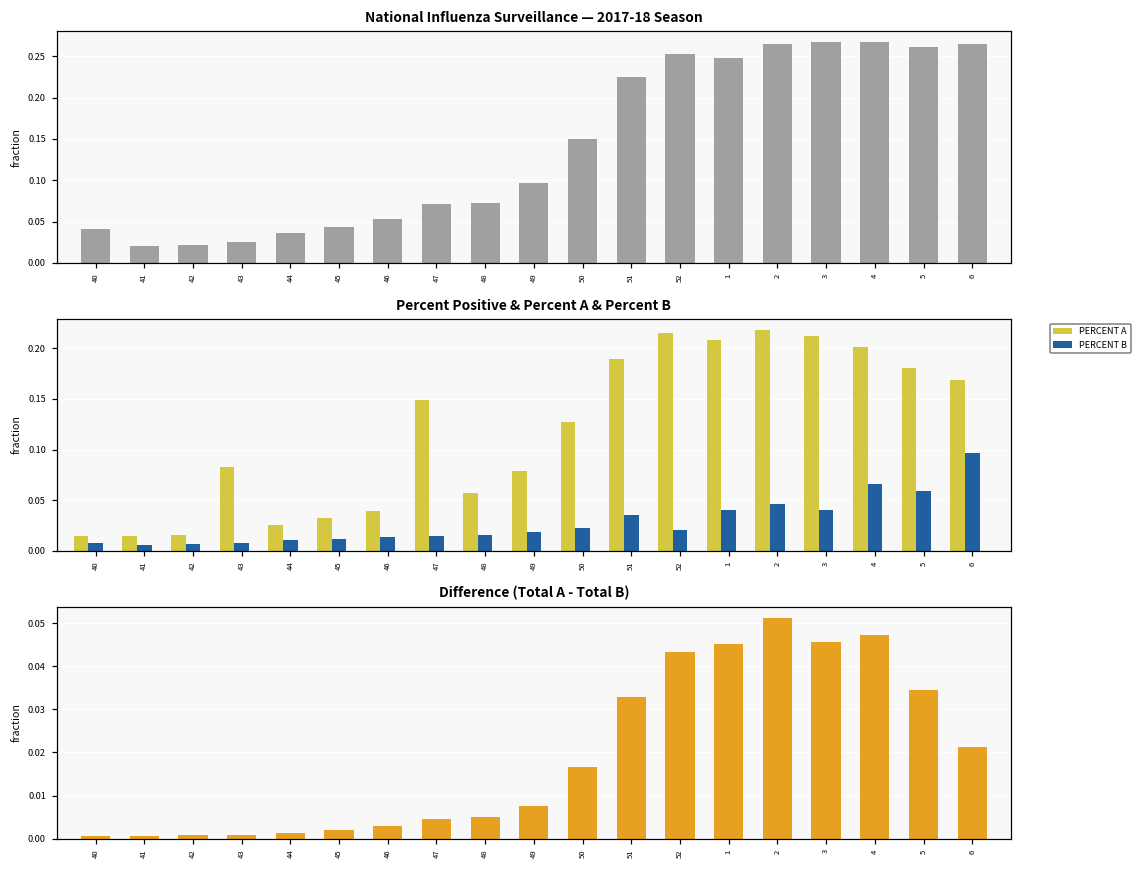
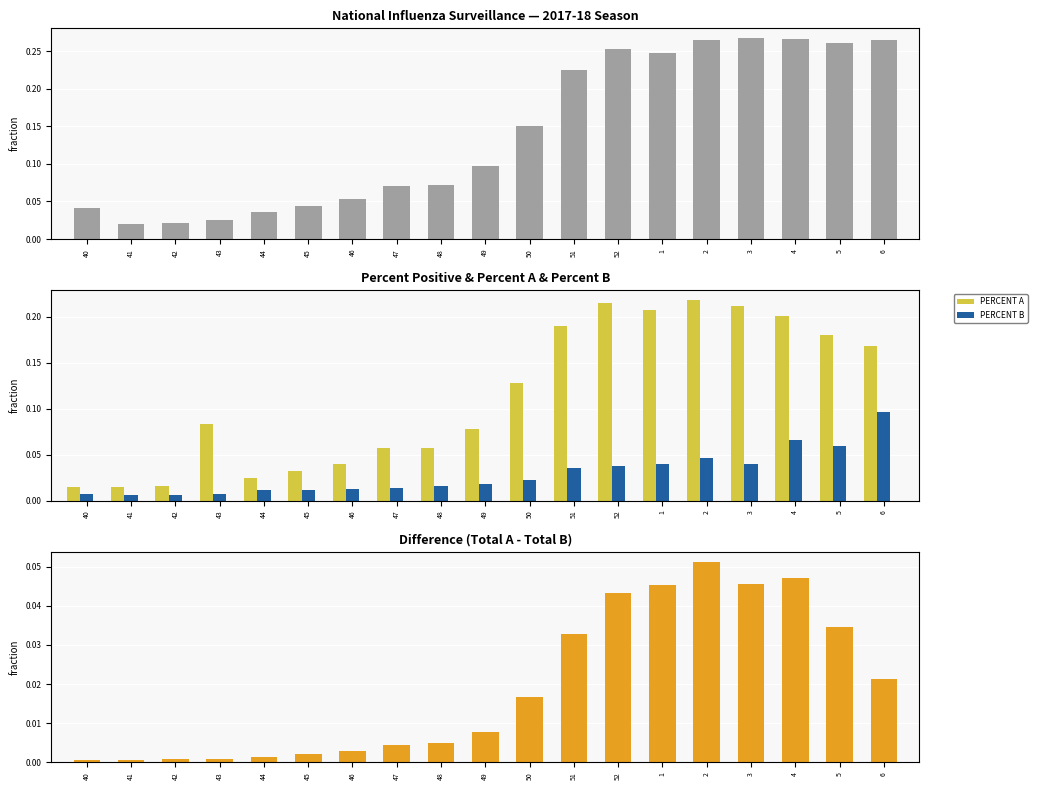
Percent Positive & Percent A & Percent B, PERCENT A, 47: 0.15 -> 0.06
Percent Positive & Percent A & Percent B, PERCENT B, 52: 0.02 -> 0.04
